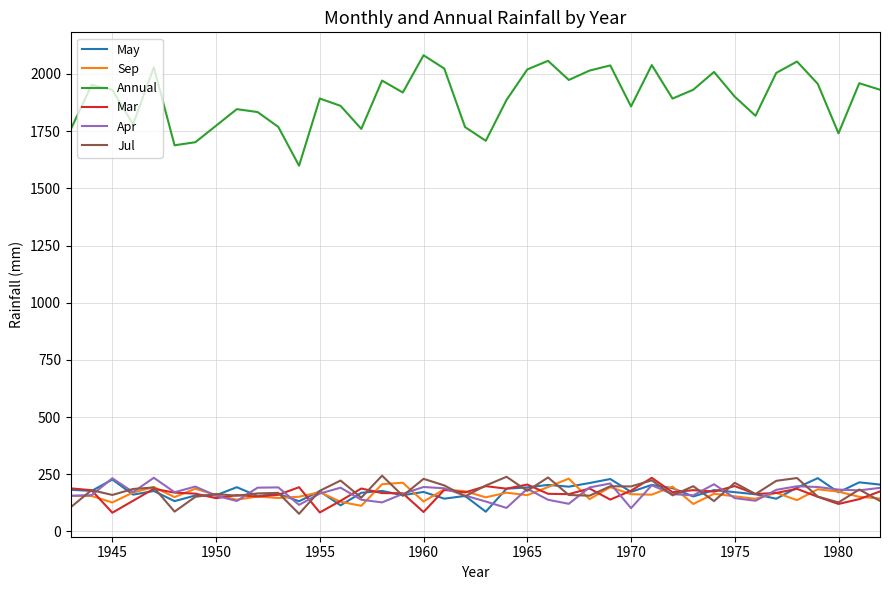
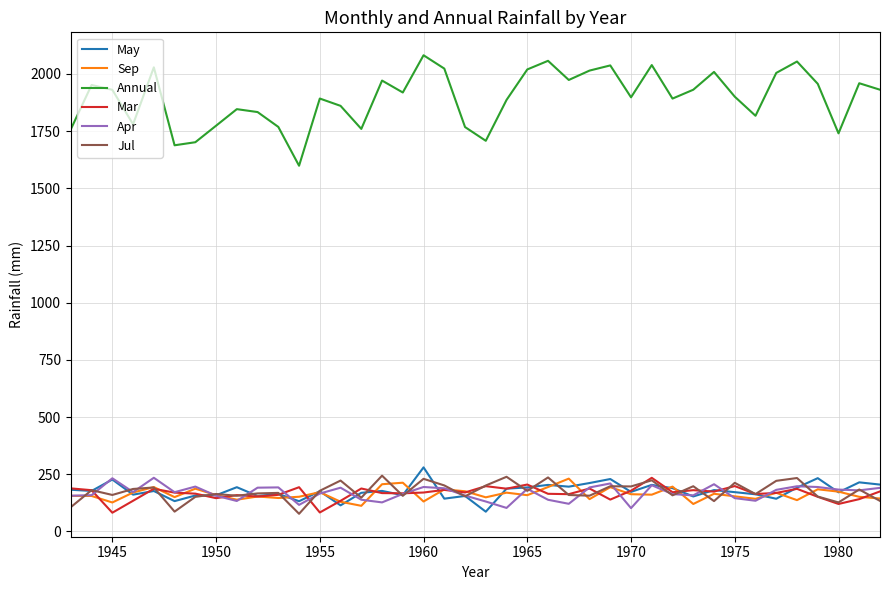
May, 1960: 170 -> 280
Mar, 1960: 90 -> 170
Annual, 1970: 1860 -> 1900
